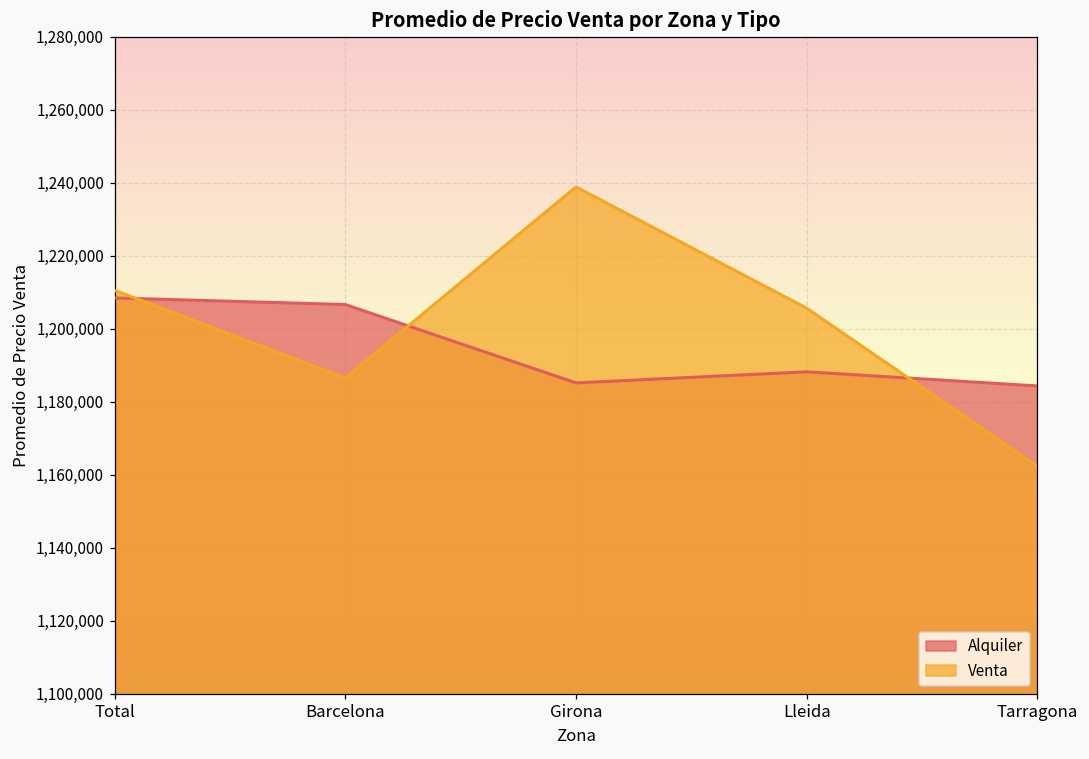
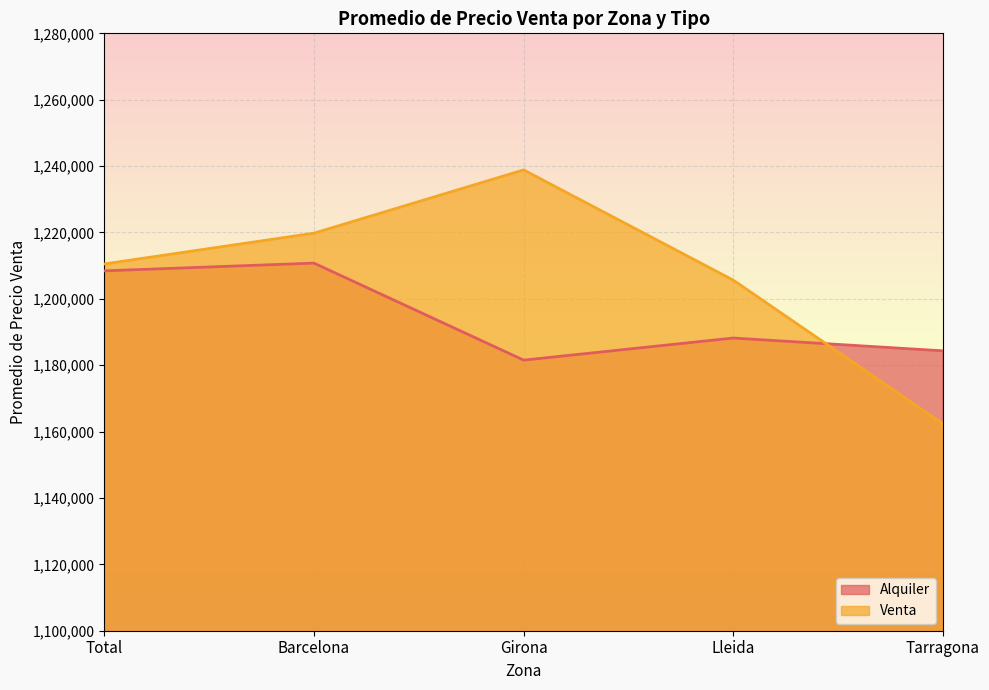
Alquiler, Barcelona: 1,207,000 -> 1,211,000
Venta, Barcelona: 1,186,000 -> 1,220,000
Alquiler, Girona: 1,185,000 -> 1,182,000
